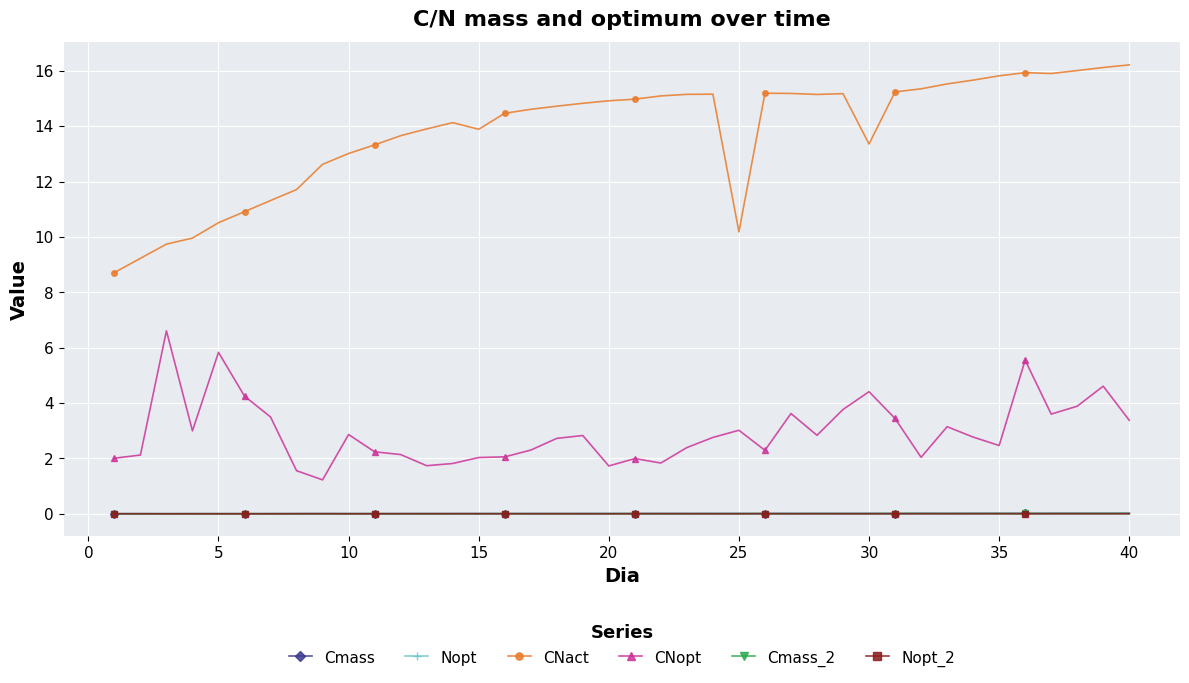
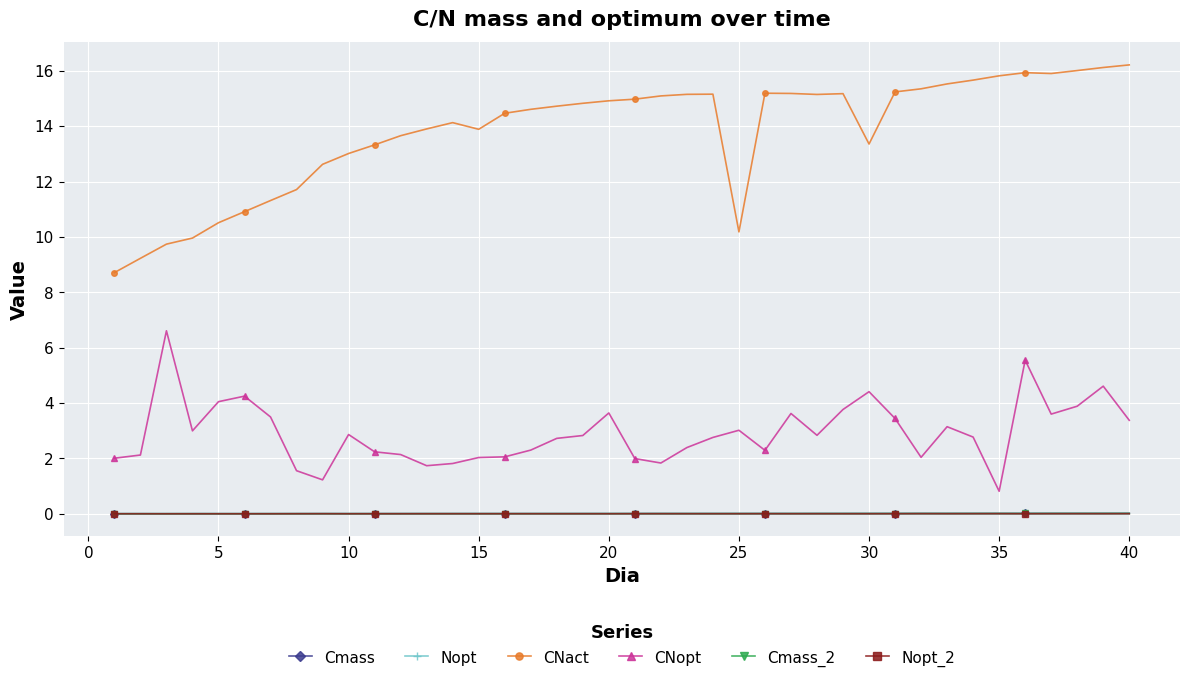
CNopt, 5: 5.8 -> 4.1
CNopt, 20: 1.7 -> 3.6
CNopt, 35: 2.5 -> 0.8
